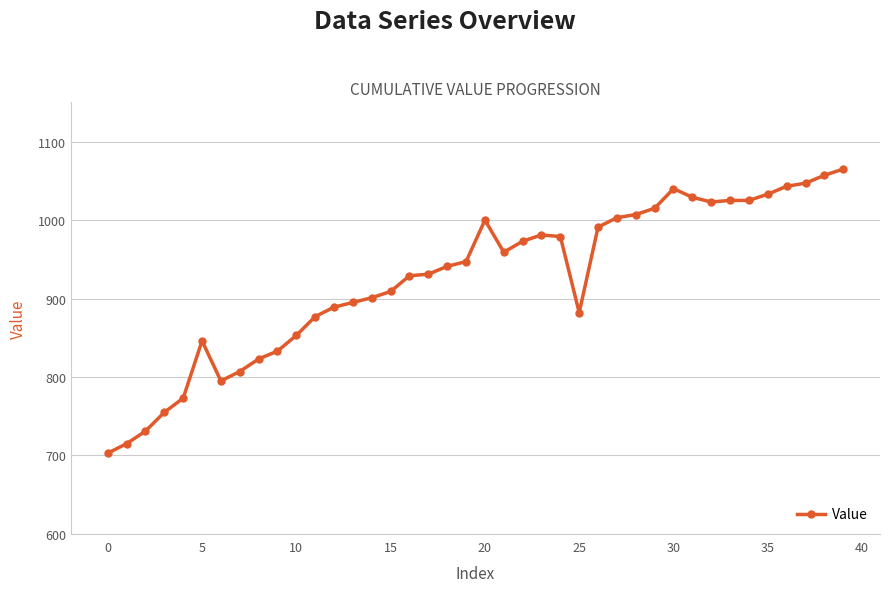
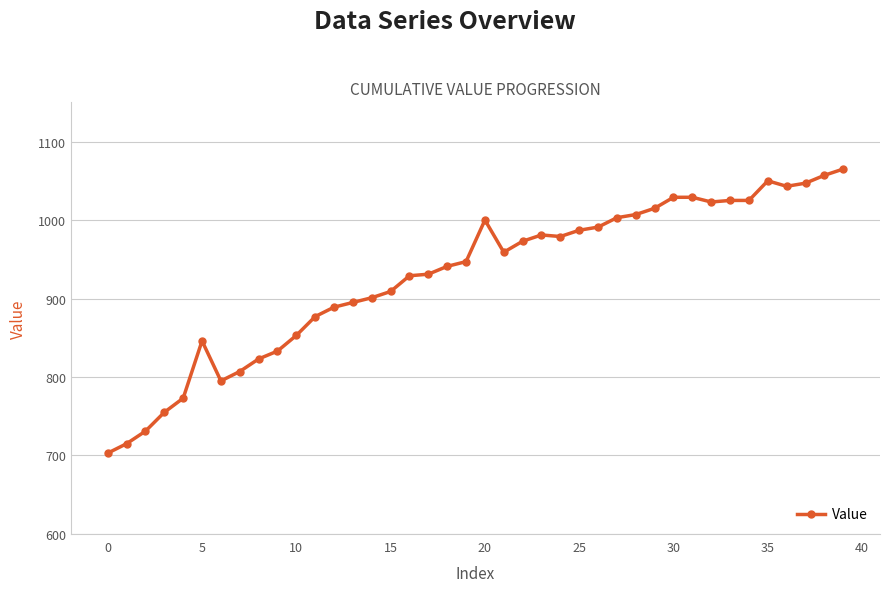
25: 880 -> 990
30: 1040 -> 1030
35: 1030 -> 1050
